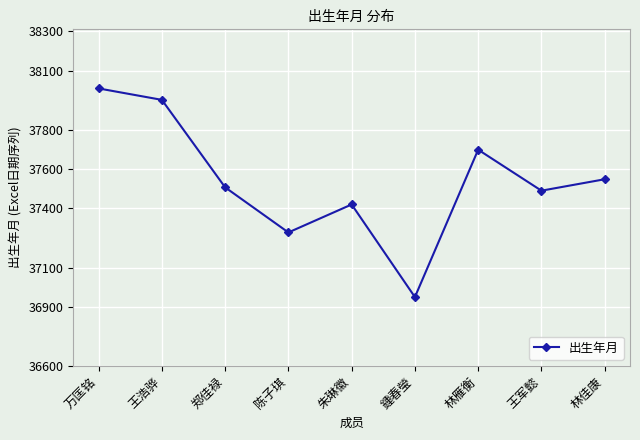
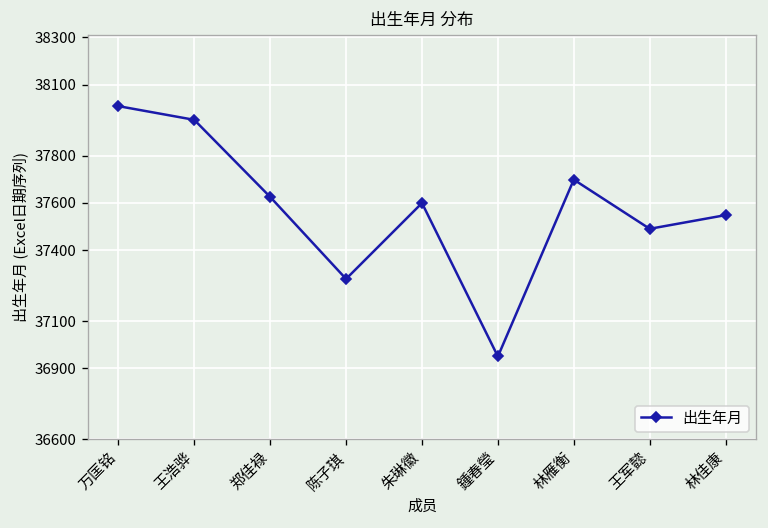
郑佳禄: 37510 -> 37630
朱琳徽: 37420 -> 37600
